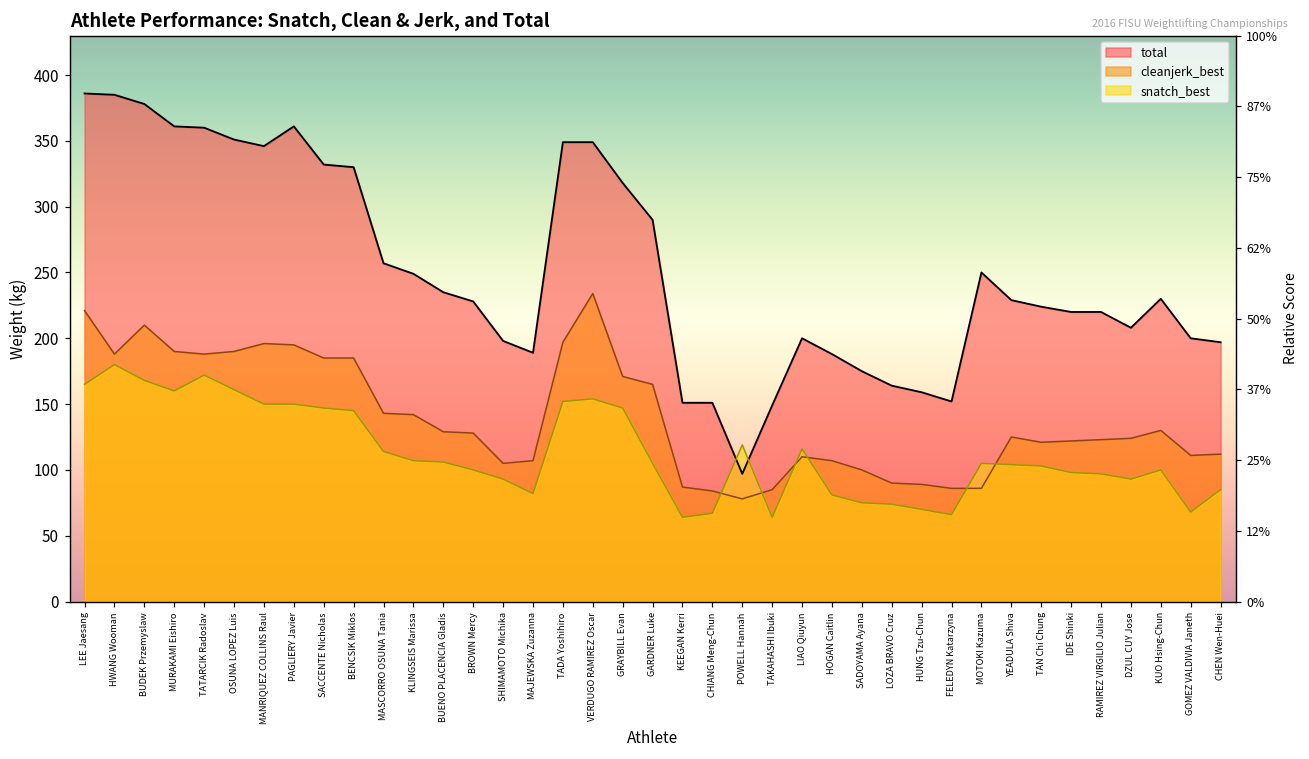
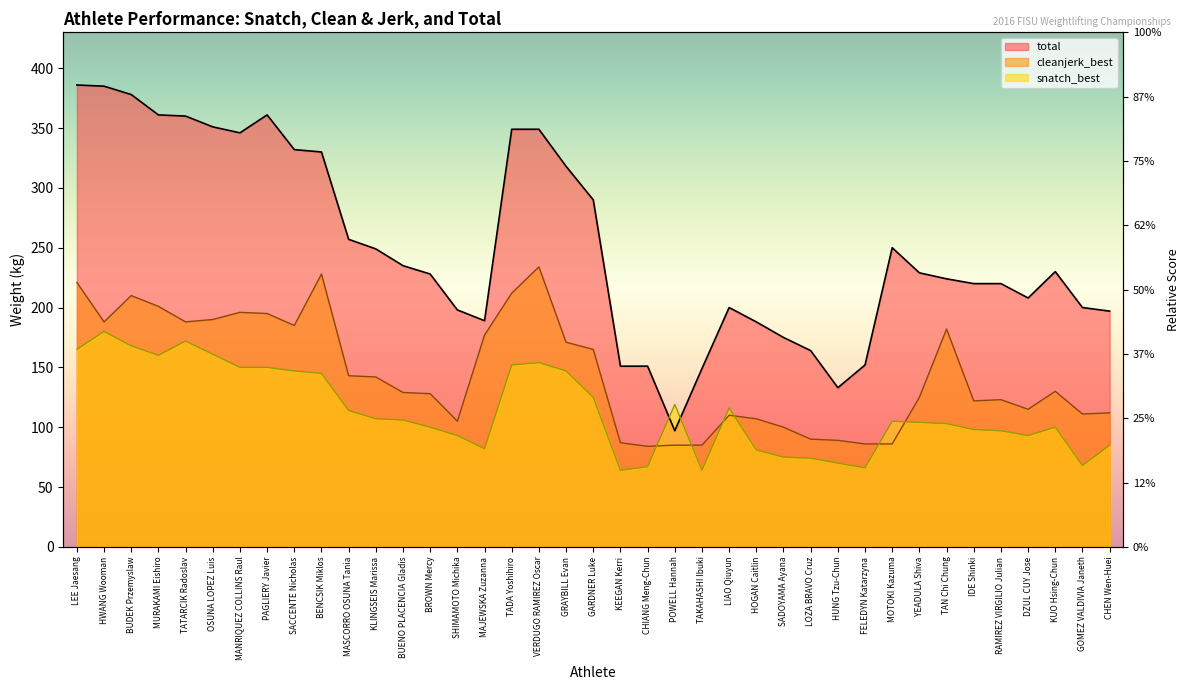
cleanjerk_best, MURAKAMI Eishiro: 190 -> 201
cleanjerk_best, BENCSIK Miklos: 185 -> 228
cleanjerk_best, MAJEWSKA Zuzanna: 107 -> 177
cleanjerk_best, TADA Yoshihiro: 197 -> 212
snatch_best, GARDNER Luke: 105 -> 125
cleanjerk_best, POWELL Hannah: 78 -> 85
total, HUNG Tzu-Chun: 159 -> 133
cleanjerk_best, TAN Chi Chung: 121 -> 182
cleanjerk_best, DZUL CUY Jose: 124 -> 115
